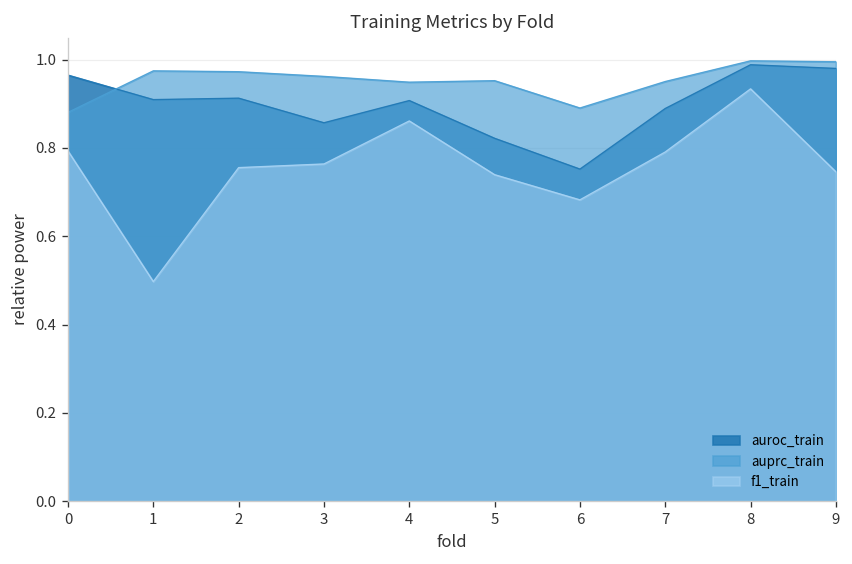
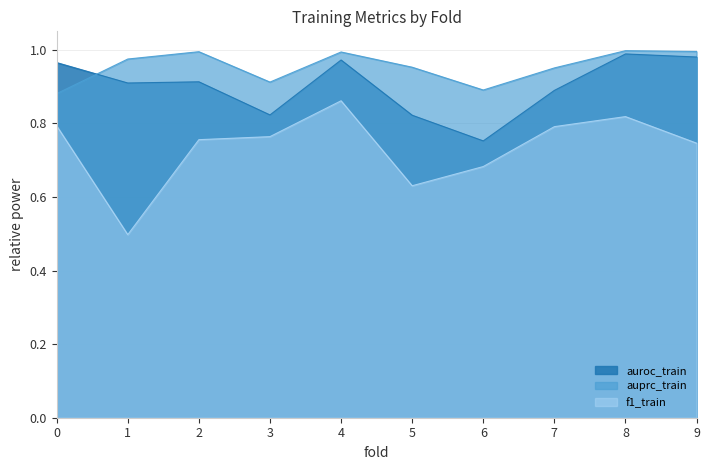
auprc_train, 2: 0.97 -> 0.99
auroc_train, 3: 0.86 -> 0.82
auprc_train, 3: 0.96 -> 0.91
auroc_train, 4: 0.91 -> 0.97
auprc_train, 4: 0.95 -> 0.99
f1_train, 5: 0.74 -> 0.63
f1_train, 8: 0.93 -> 0.82
